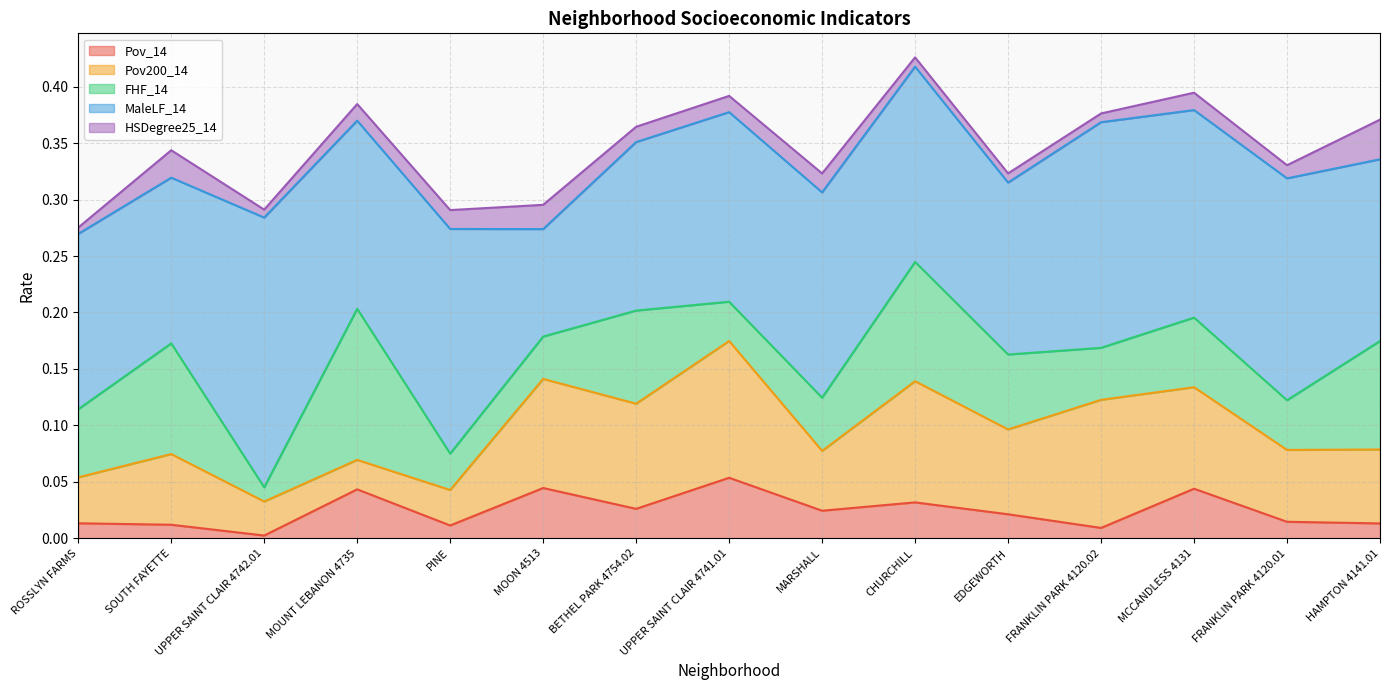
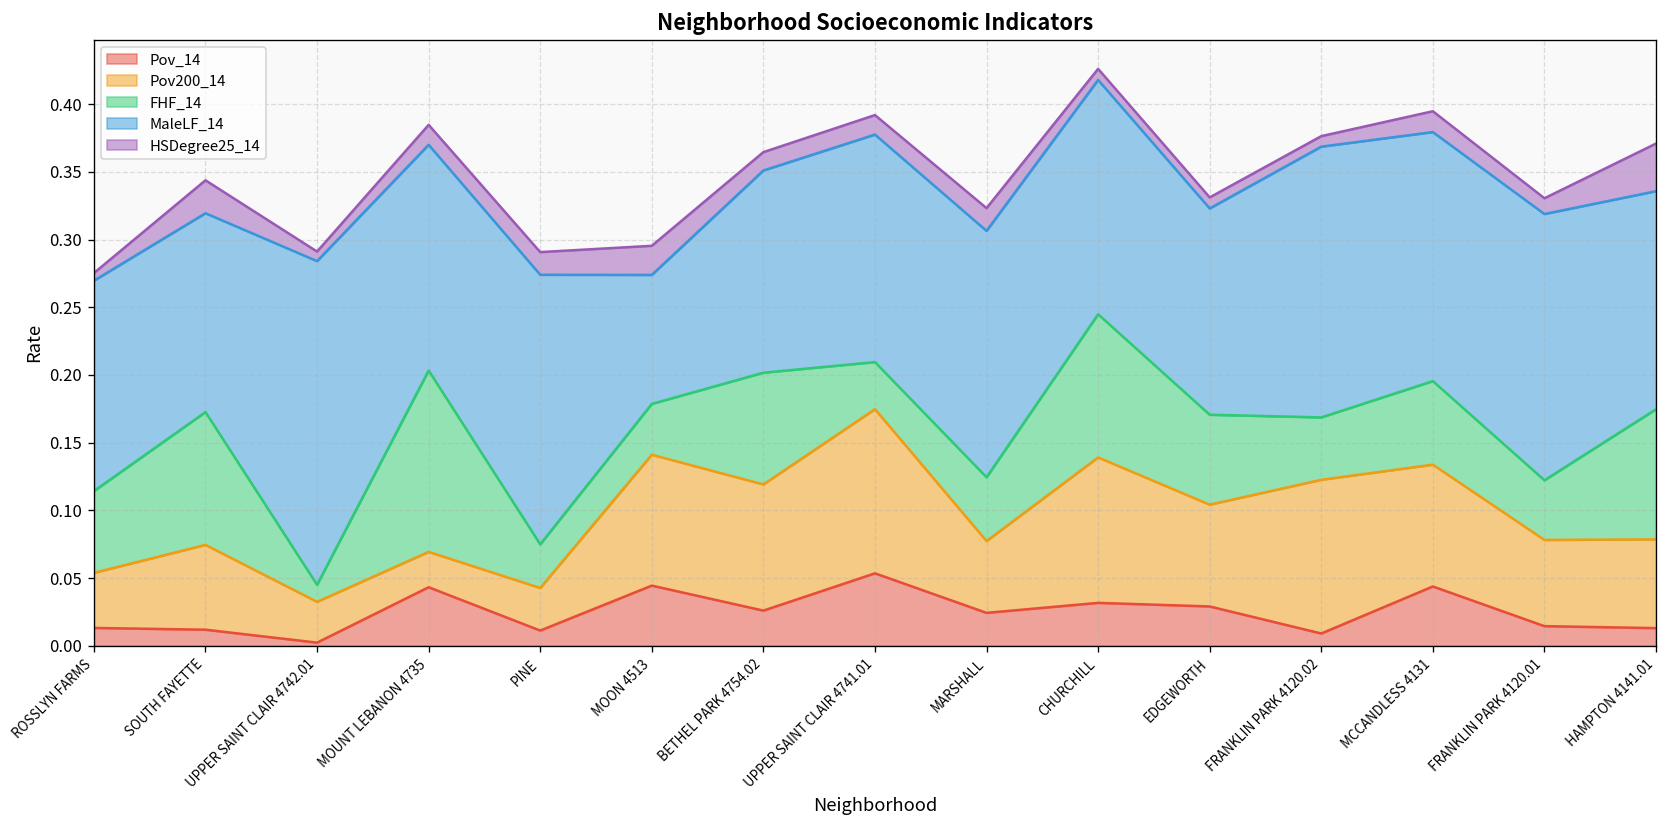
Pov_14, EDGEWORTH: 0.021 -> 0.029
